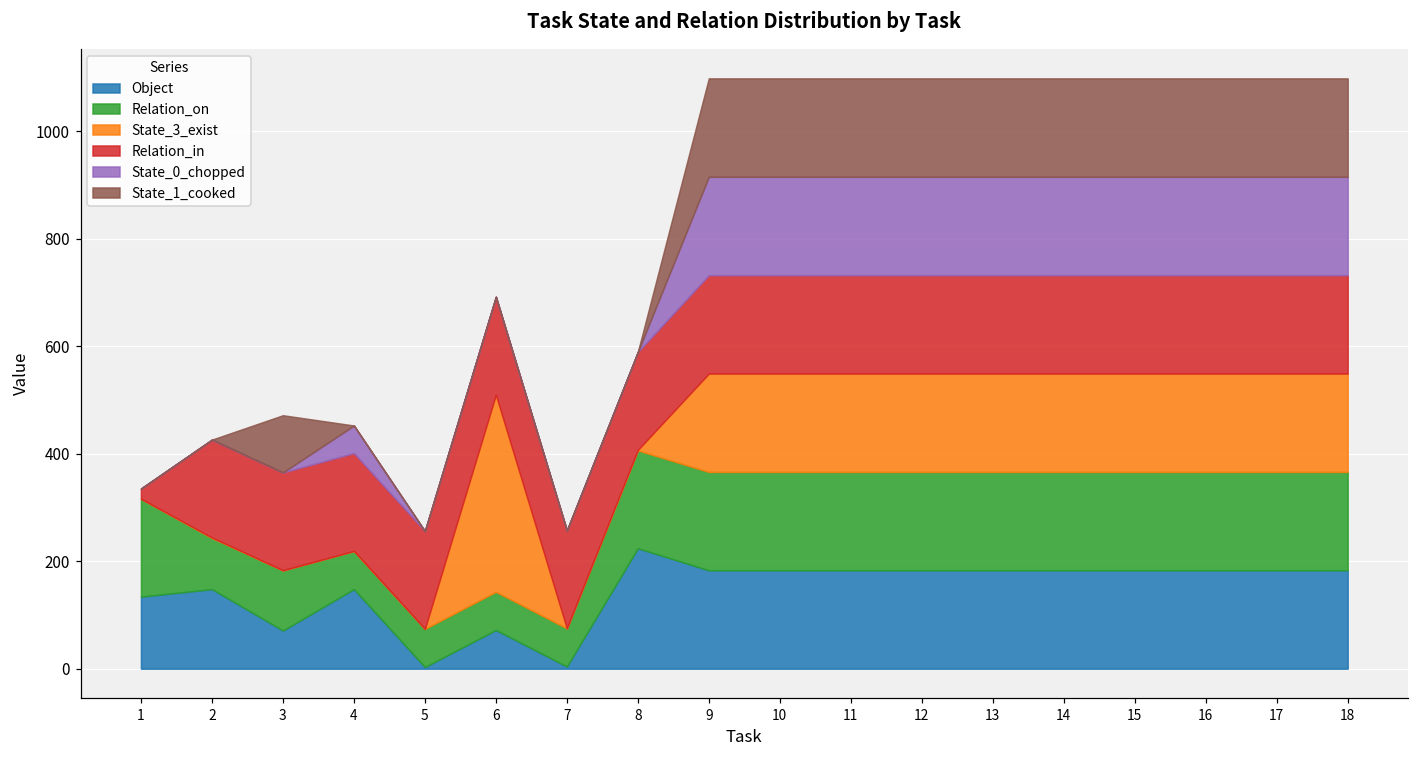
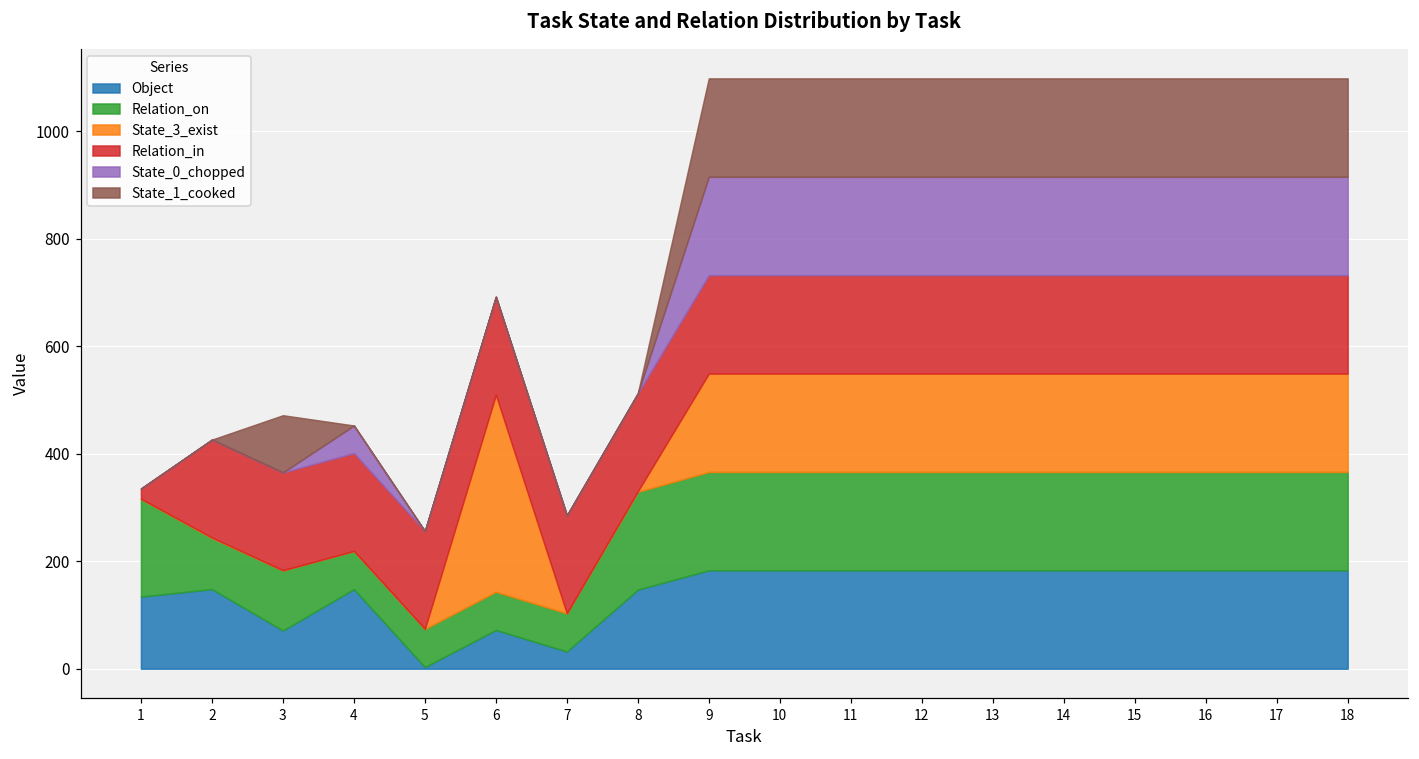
Object, 7: 0 -> 30
Object, 8: 220 -> 150
